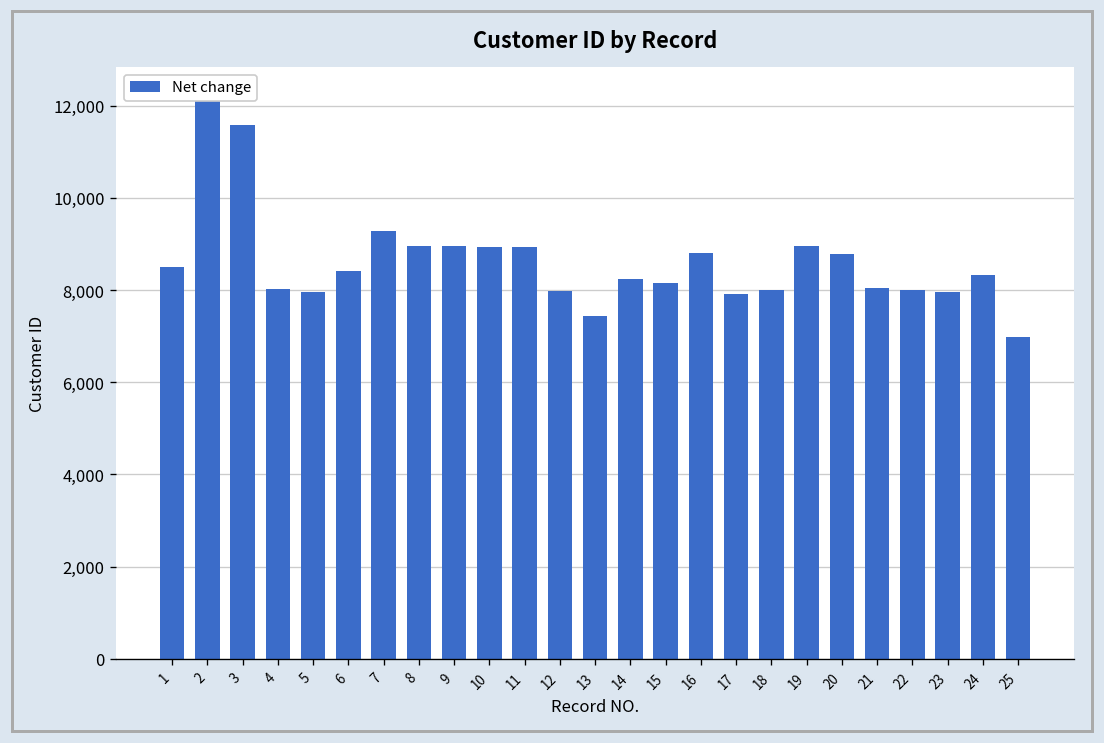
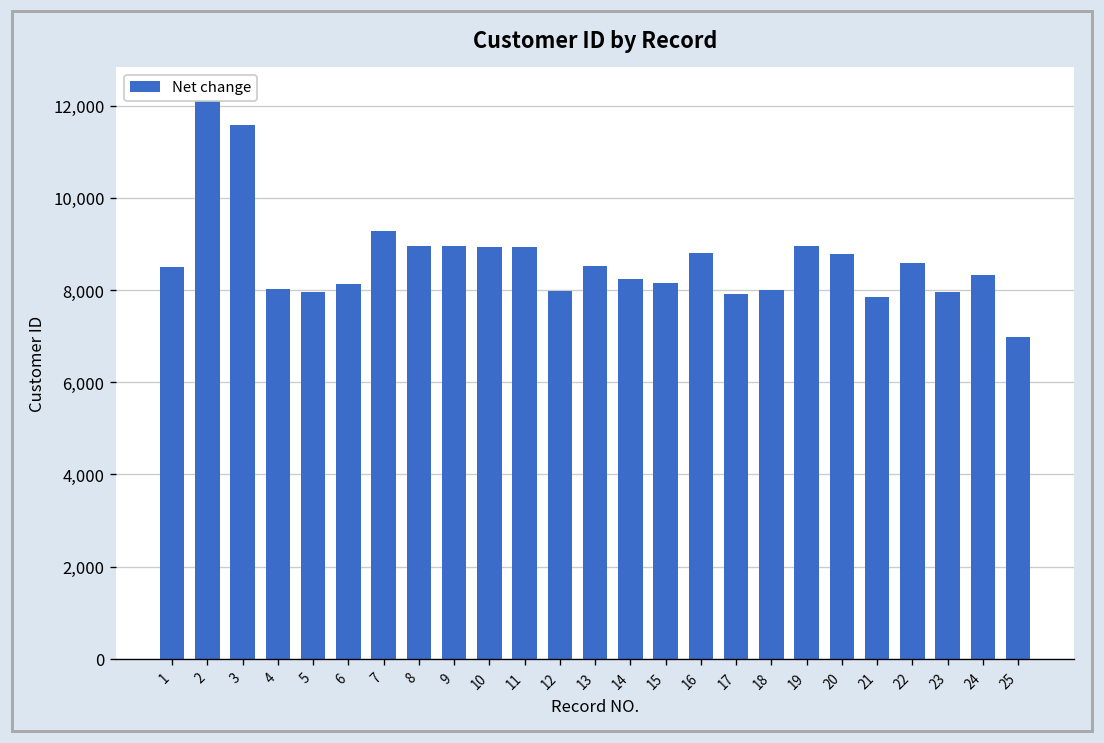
6: 8,400 -> 8,100
13: 7,400 -> 8,500
21: 8,100 -> 7,800
22: 8,000 -> 8,600
